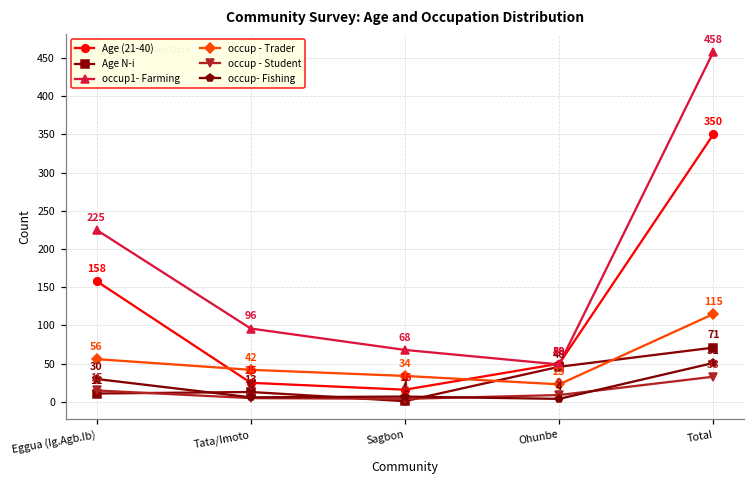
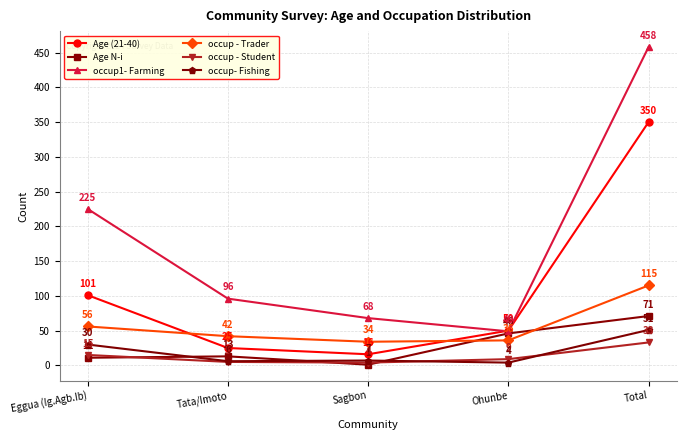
Age (21-40), Eggua (Ig.Agb.Ib): 158 -> 101
occup - Trader, Ohunbe: 23 -> 36
